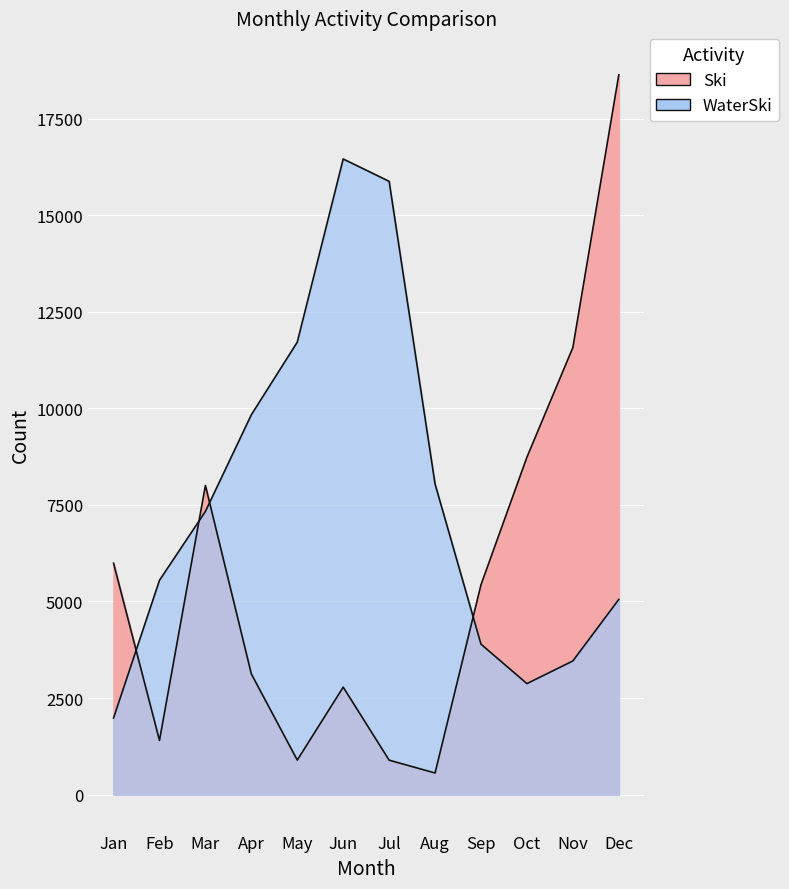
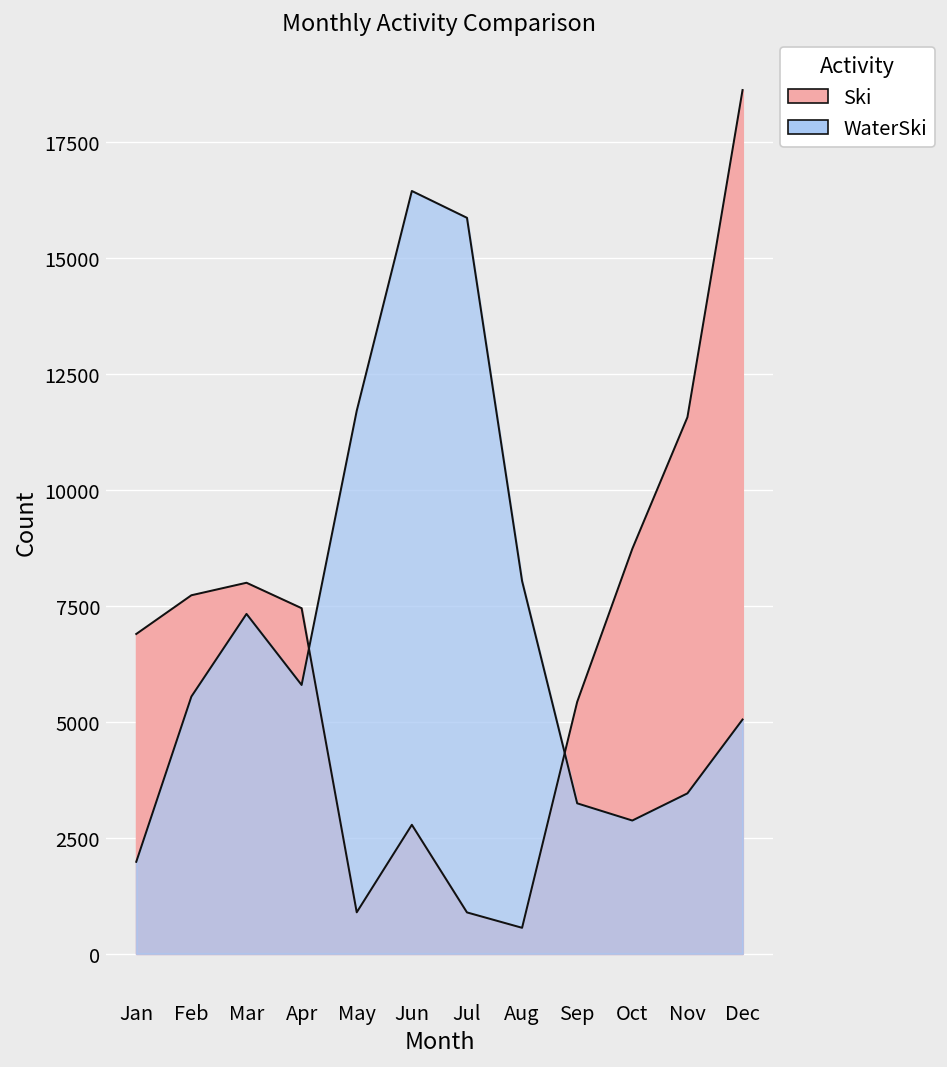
Ski, Jan: 6000 -> 6900
Ski, Feb: 1400 -> 7700
Ski, Apr: 3100 -> 7500
WaterSki, Apr: 9800 -> 5800
WaterSki, Sep: 3900 -> 3200
